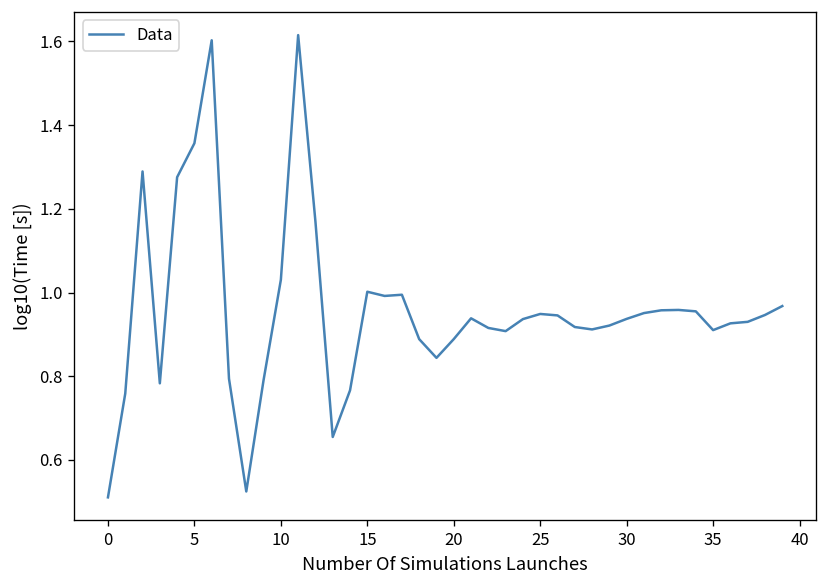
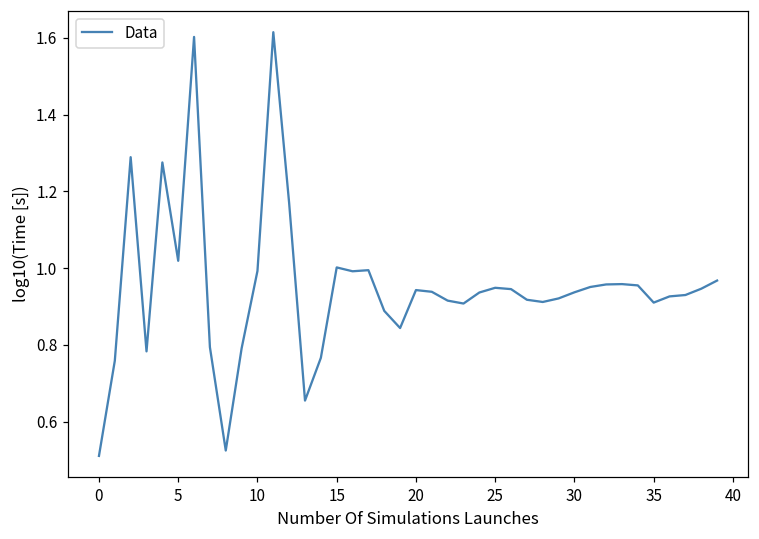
5: 1.36 -> 1.02
10: 1.03 -> 0.99
20: 0.89 -> 0.94
